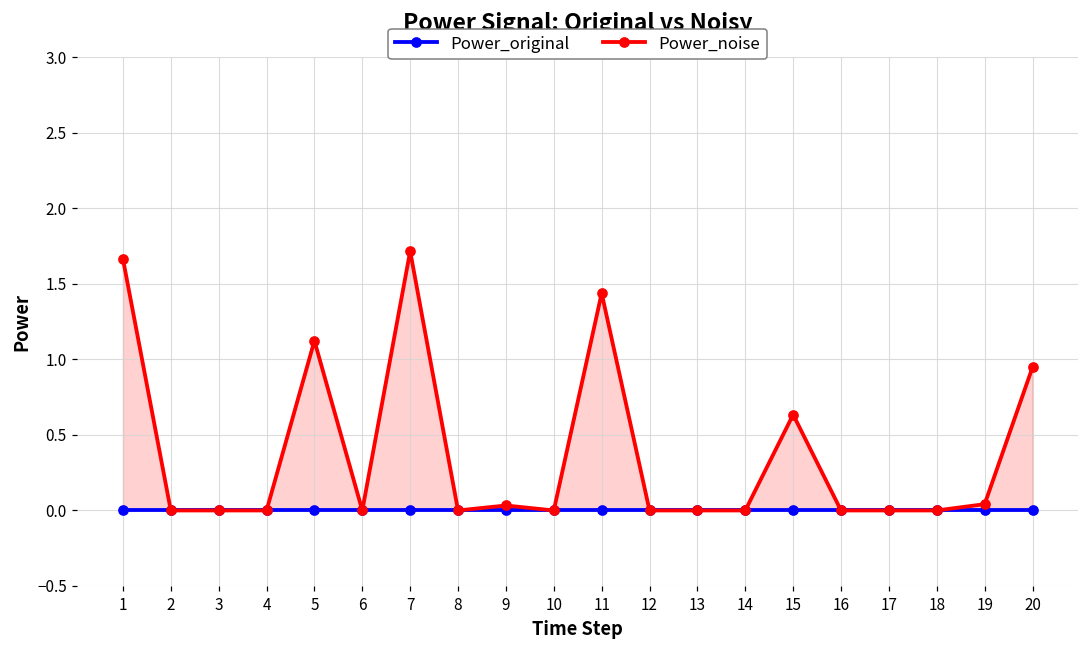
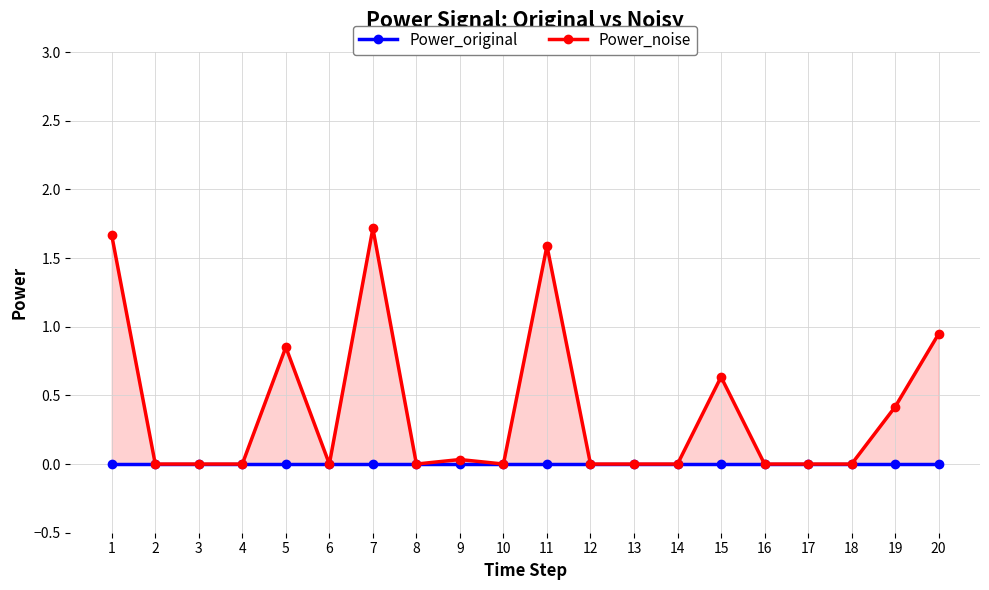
Power_noise, 5: 1.12 -> 0.85
Power_noise, 11: 1.44 -> 1.59
Power_noise, 19: 0.04 -> 0.42
